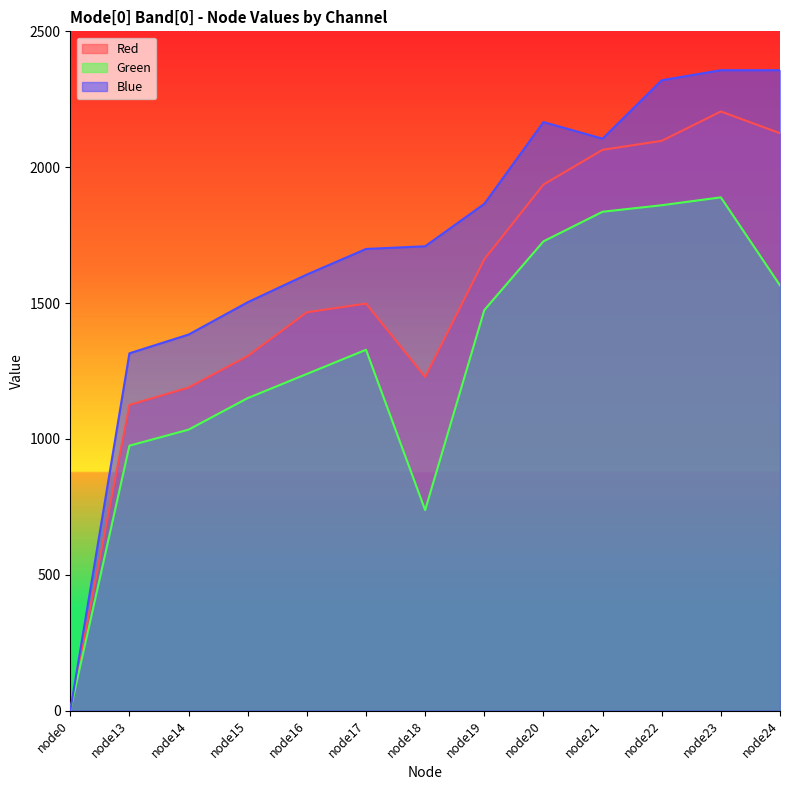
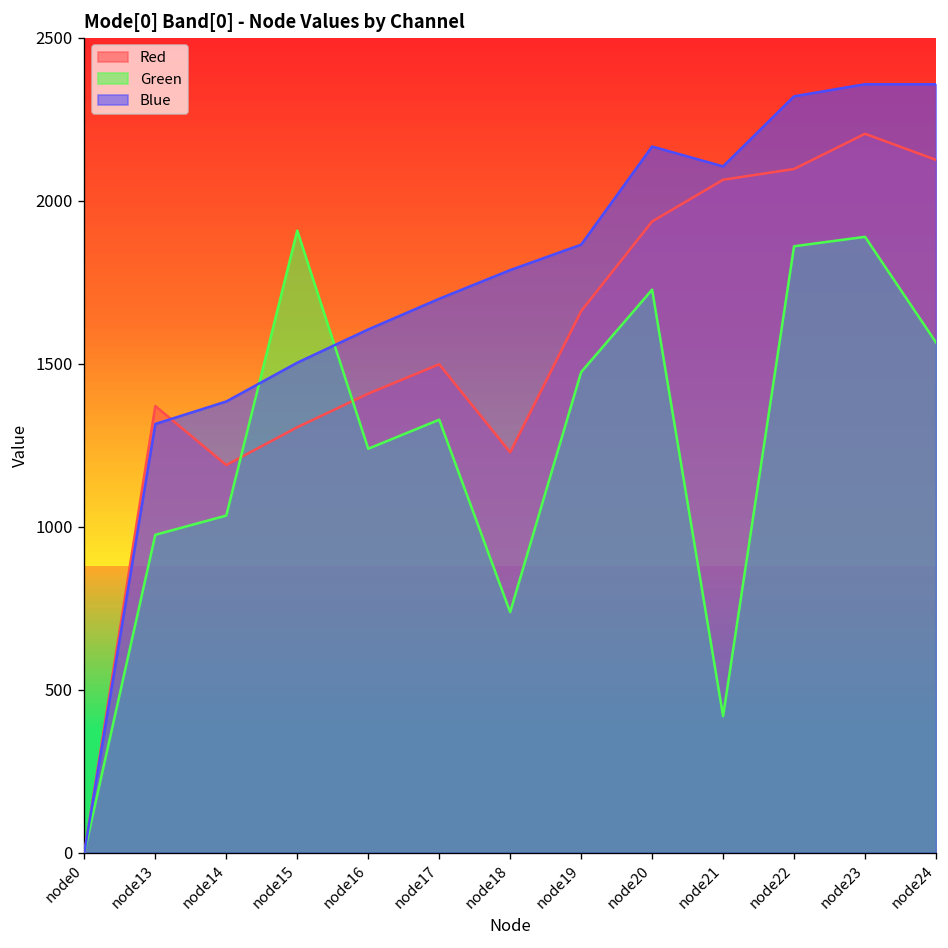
Red, node13: 1130 -> 1370
Green, node15: 1150 -> 1910
Red, node16: 1470 -> 1410
Blue, node18: 1710 -> 1790
Green, node21: 1840 -> 420
